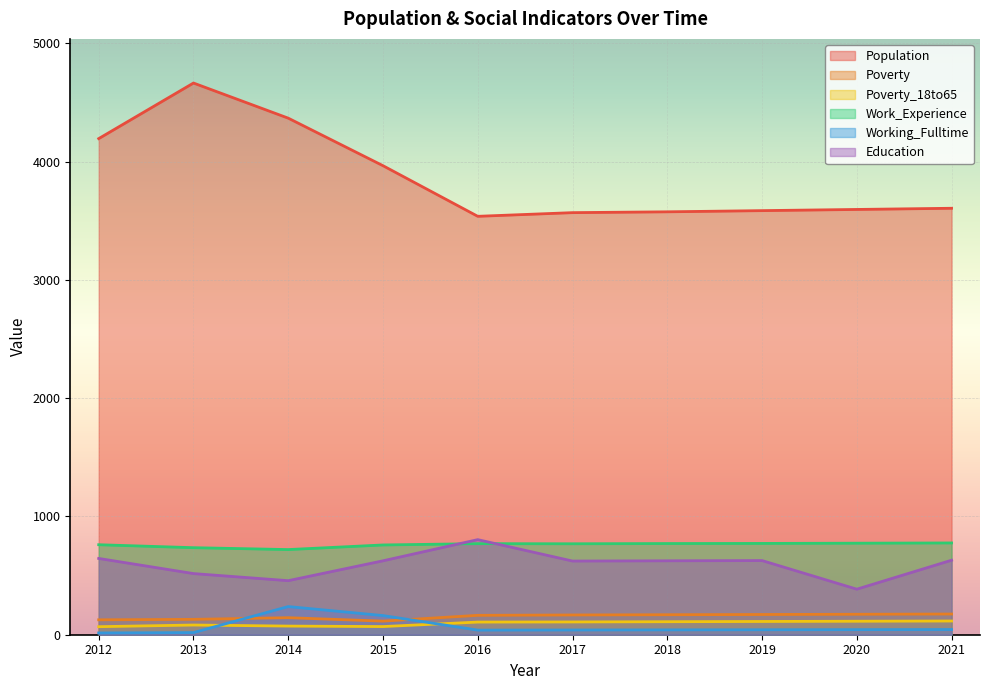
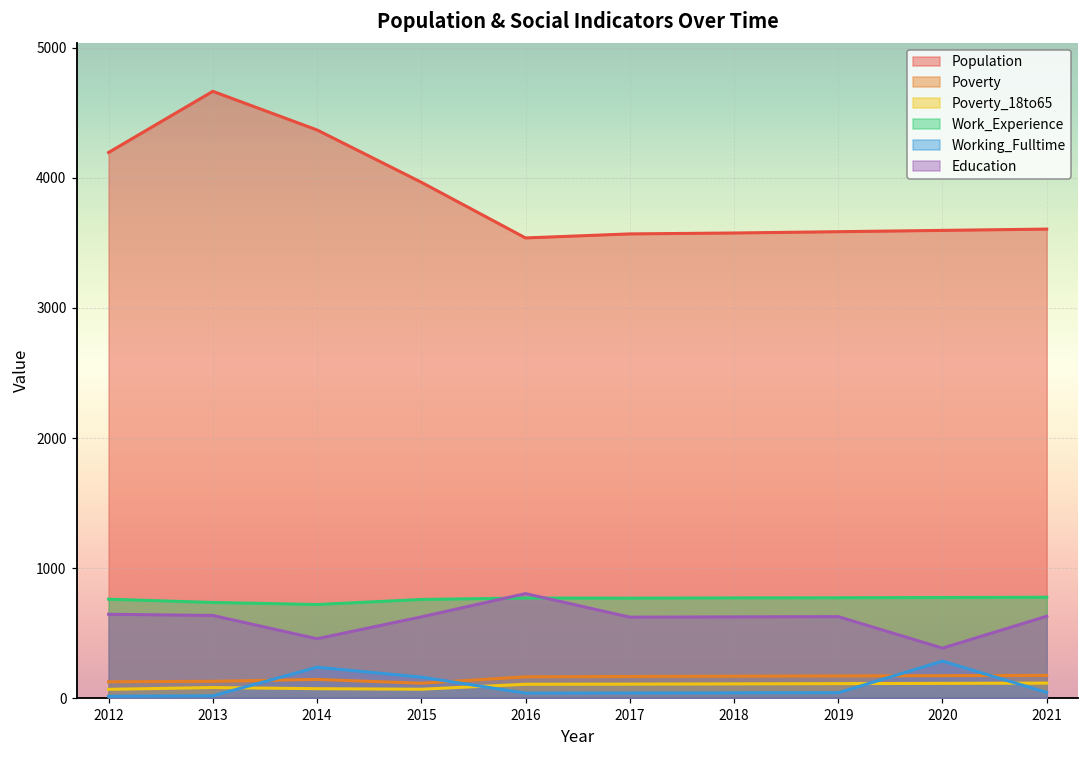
Education, 2013: 520 -> 640
Working_Fulltime, 2020: 40 -> 290
